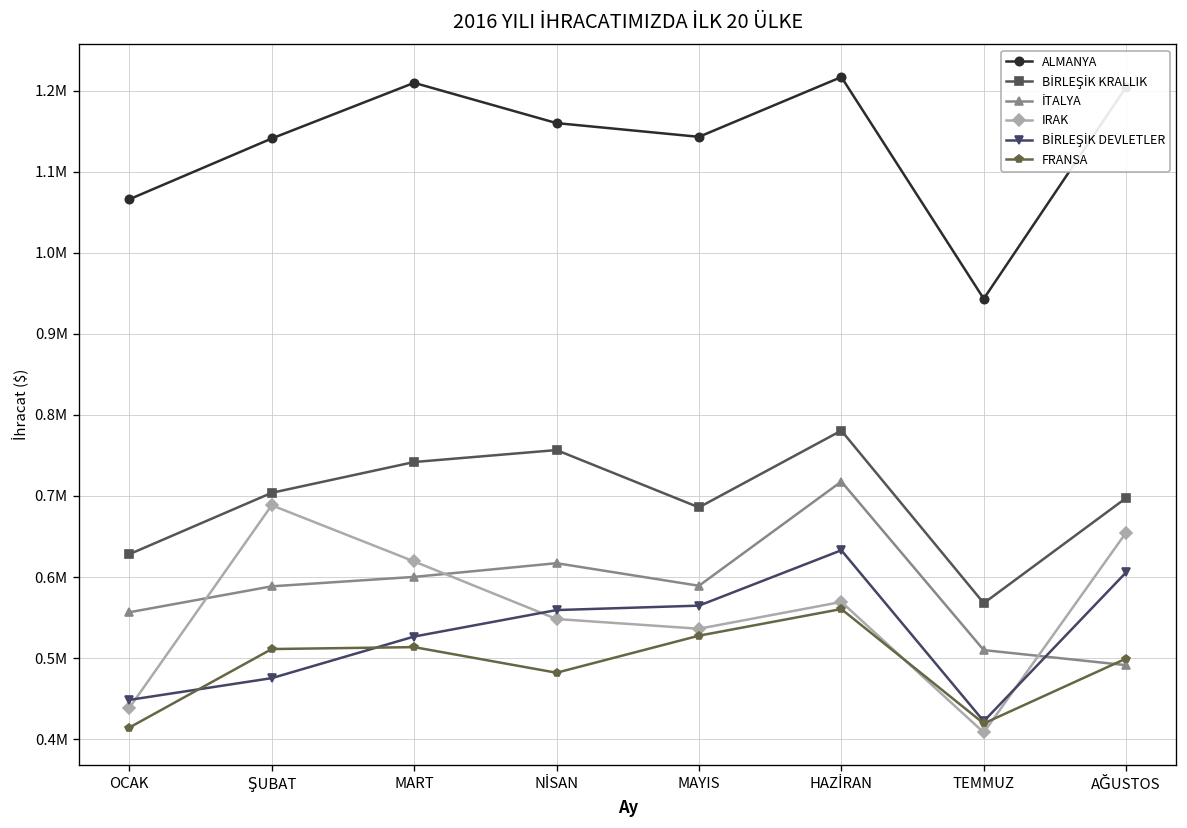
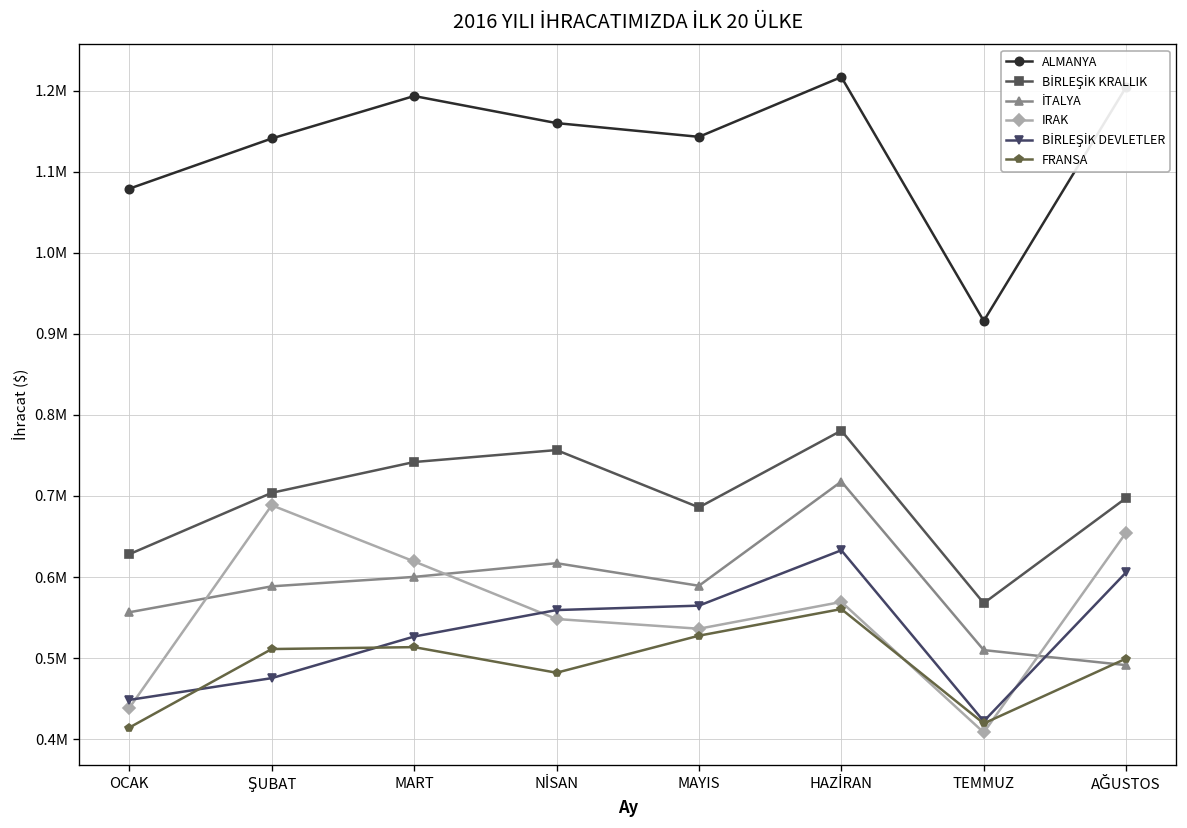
ALMANYA, OCAK: 1070000 -> 1080000
ALMANYA, MART: 1210000 -> 1190000
ALMANYA, TEMMUZ: 940000 -> 920000
